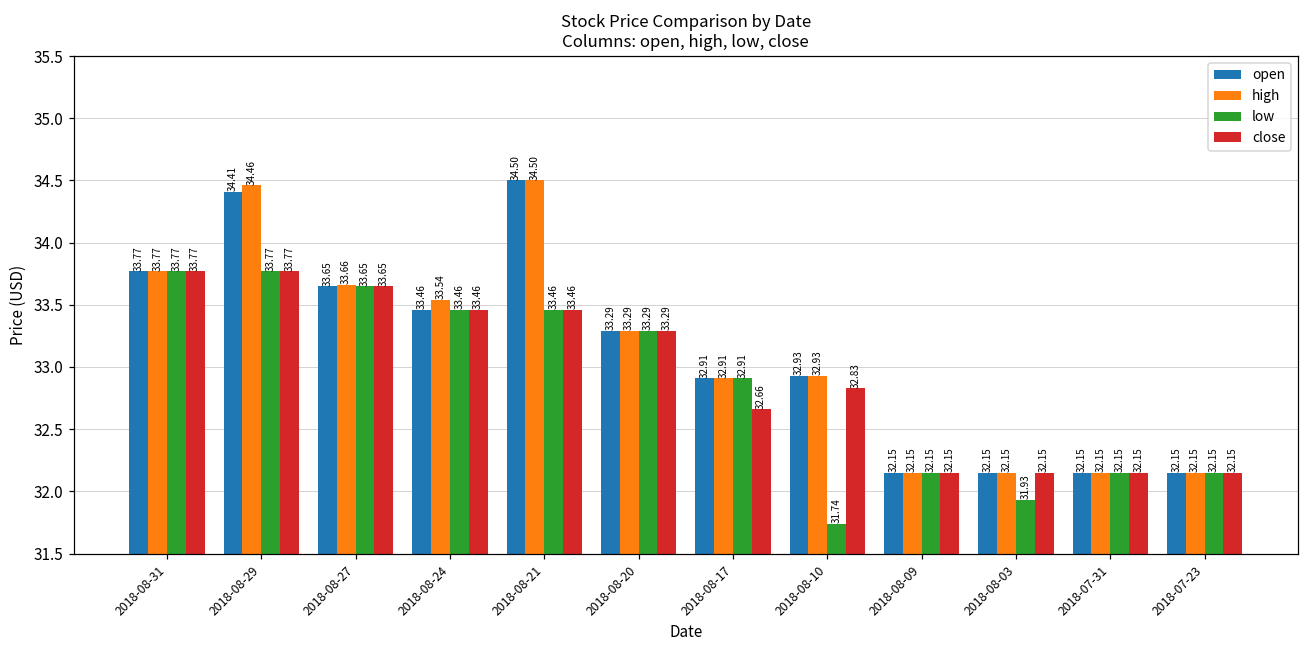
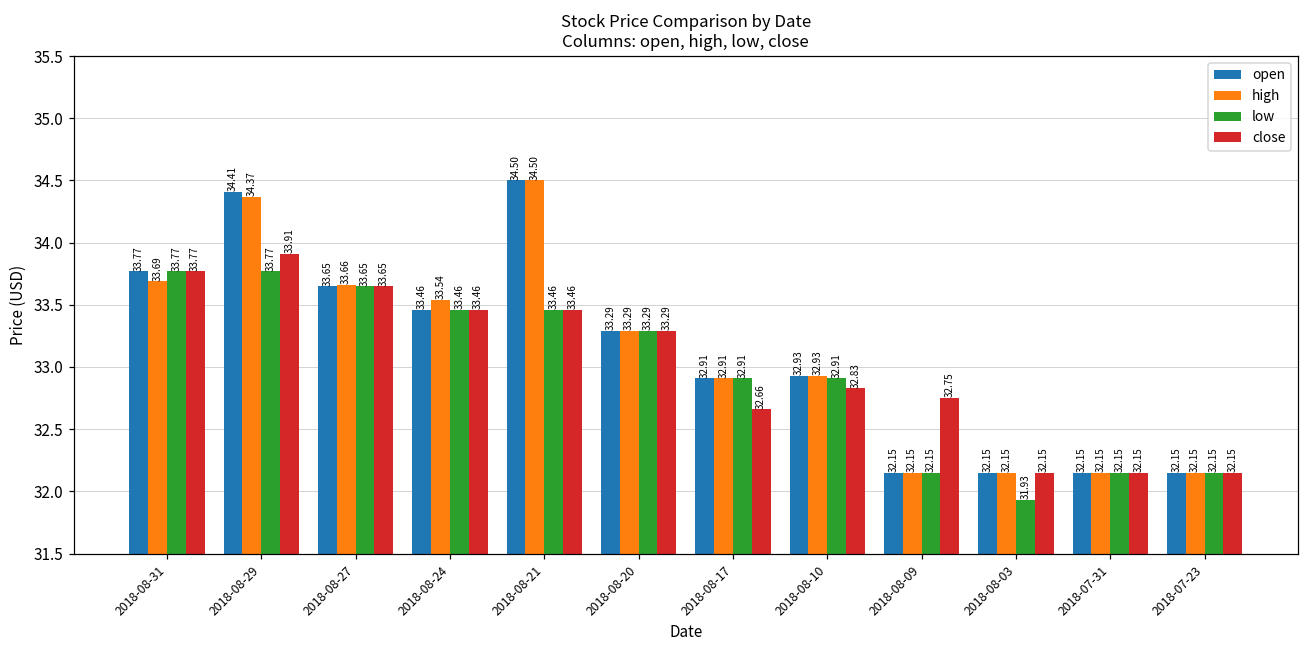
high, 2018-08-31: 33.77 -> 33.69
high, 2018-08-29: 34.46 -> 34.37
close, 2018-08-29: 33.77 -> 33.91
low, 2018-08-10: 31.74 -> 32.91
close, 2018-08-09: 32.15 -> 32.75
